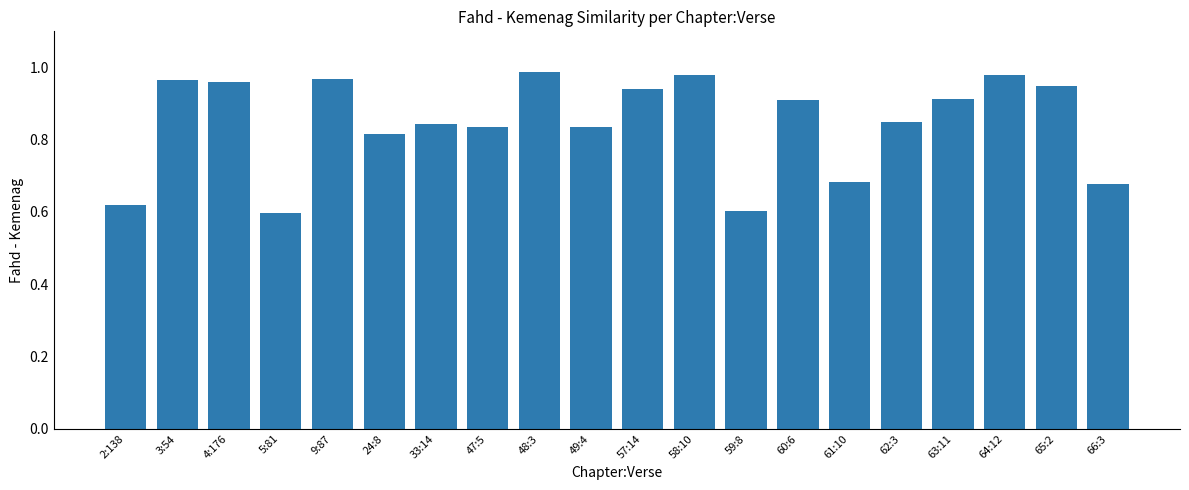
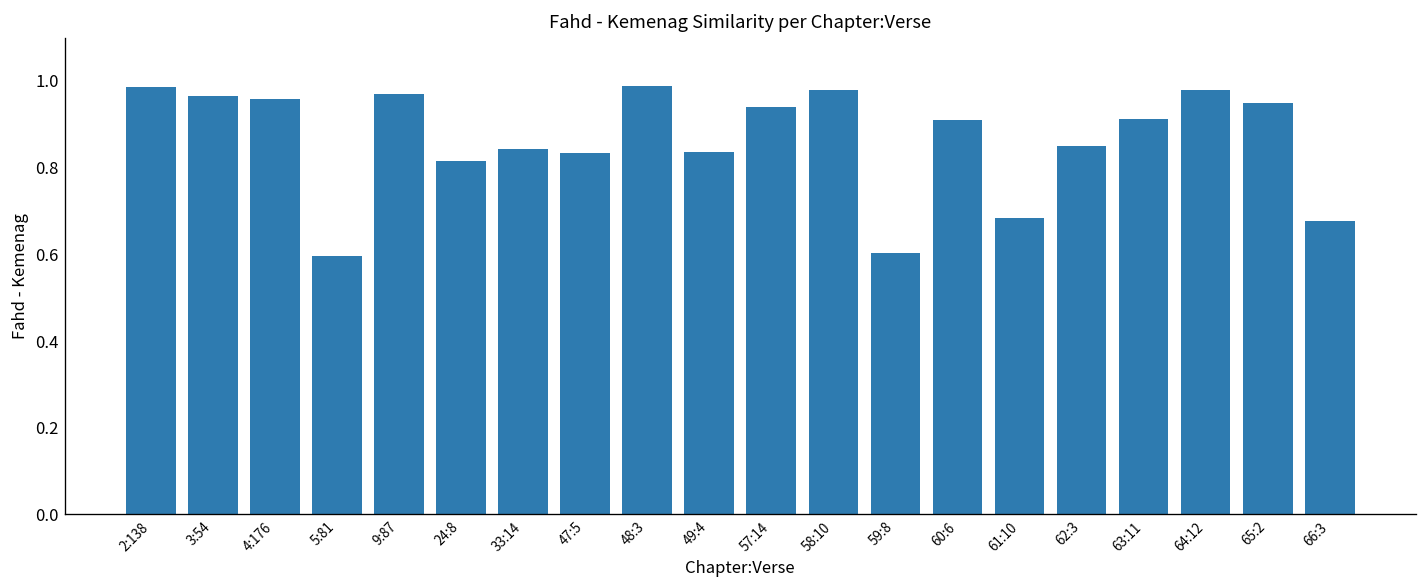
2:138: 0.62 -> 0.99
